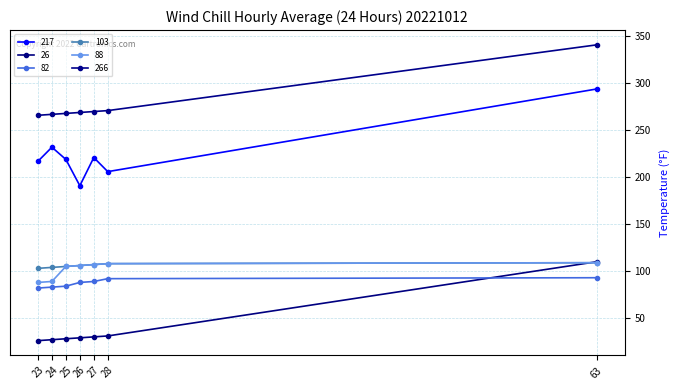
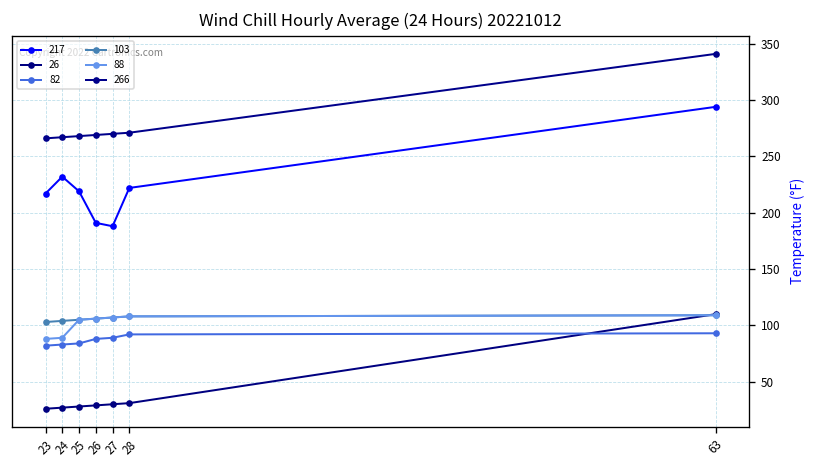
217, 27: 220 -> 190
217, 28: 210 -> 220
